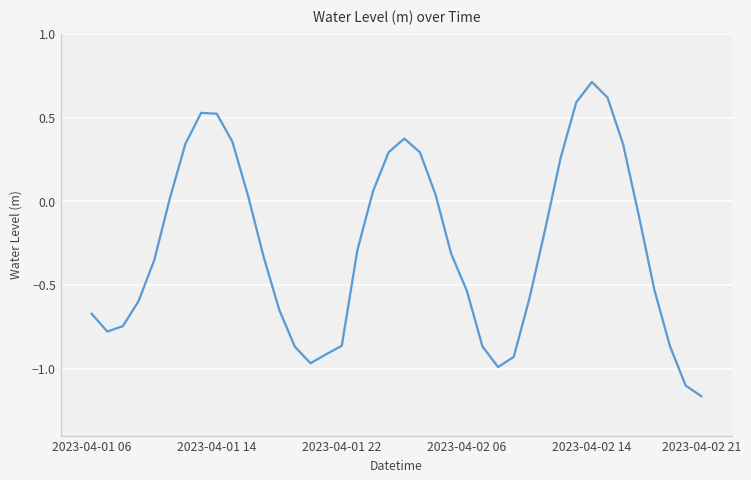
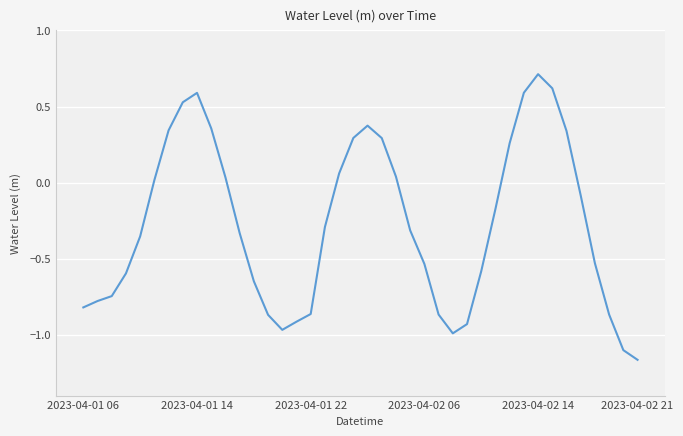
2023-04-01 06: -0.67 -> -0.82
2023-04-01 14: 0.52 -> 0.59
